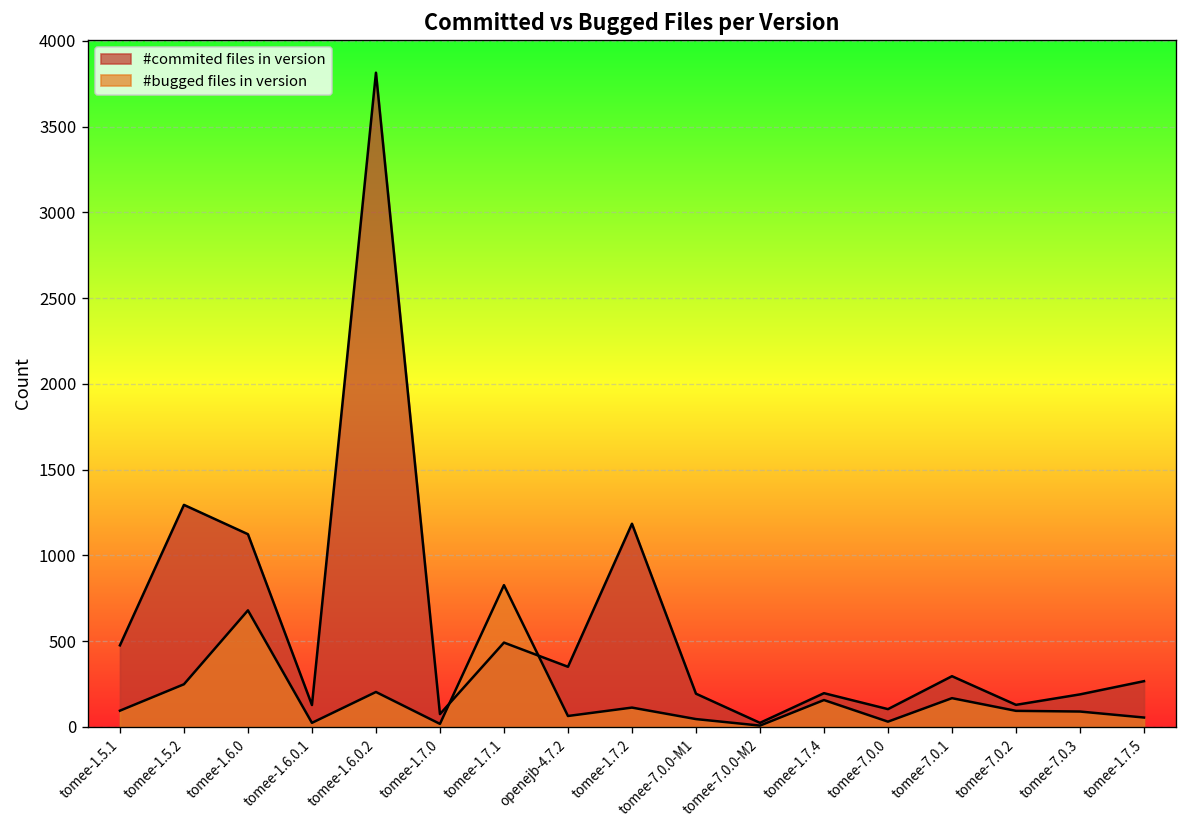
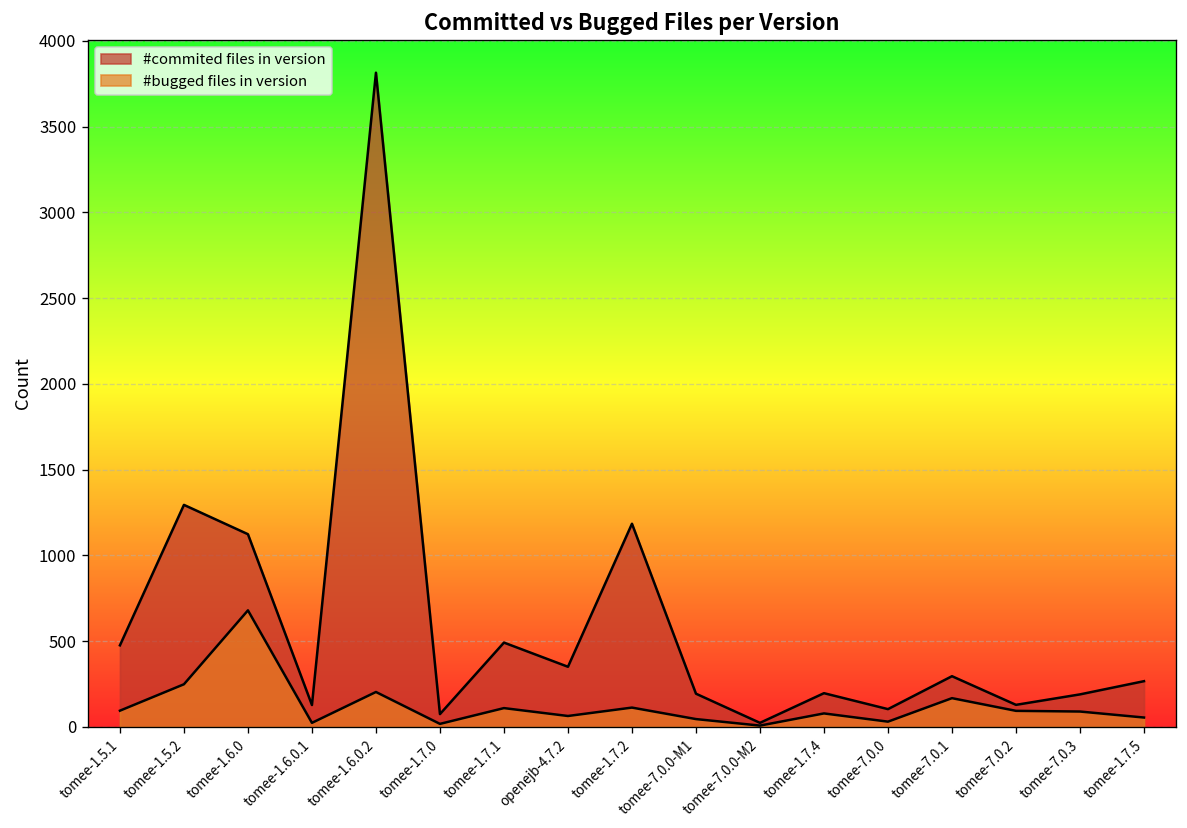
#bugged files in version, tomee-1.7.1: 830 -> 110
#bugged files in version, tomee-1.7.4: 160 -> 80
